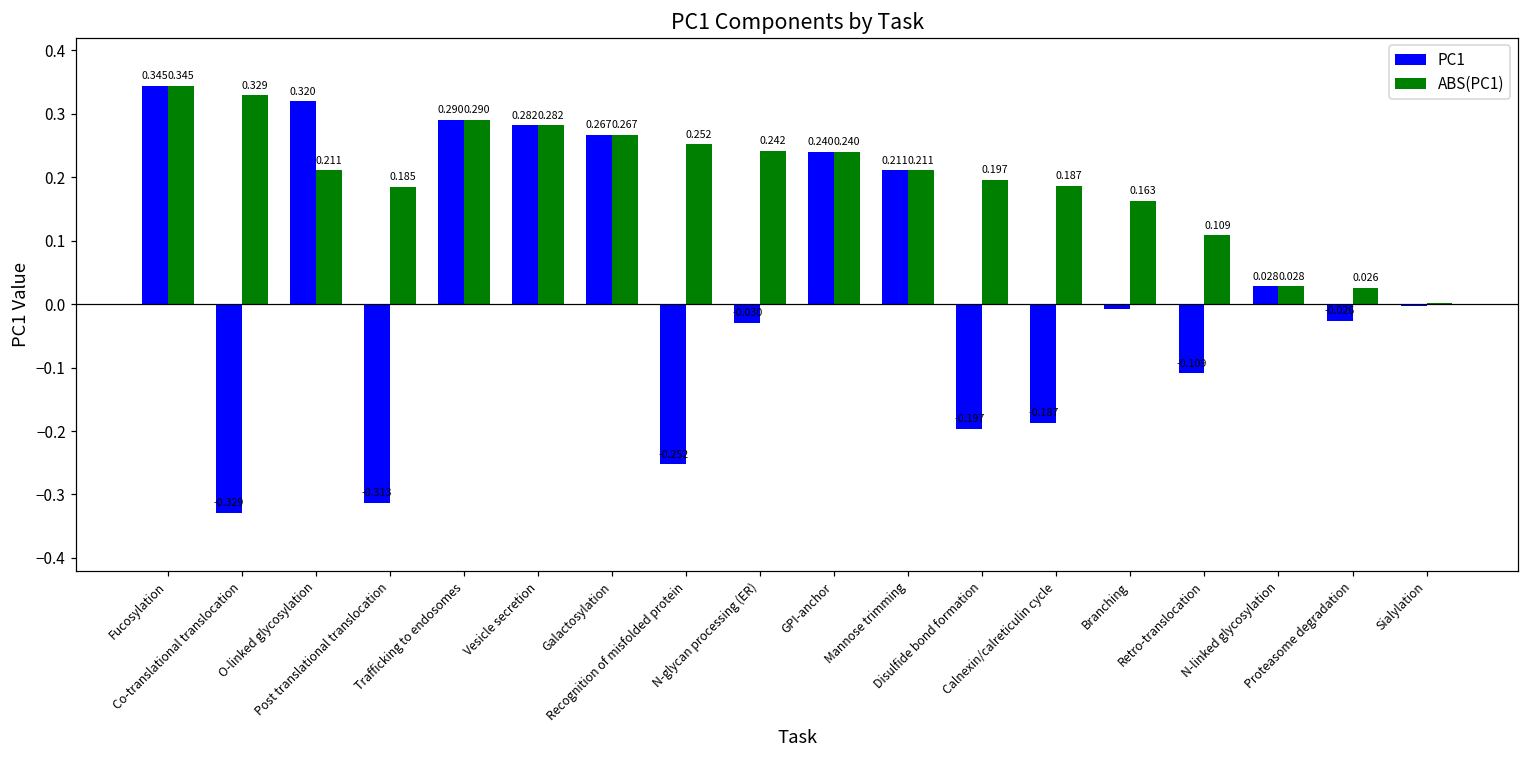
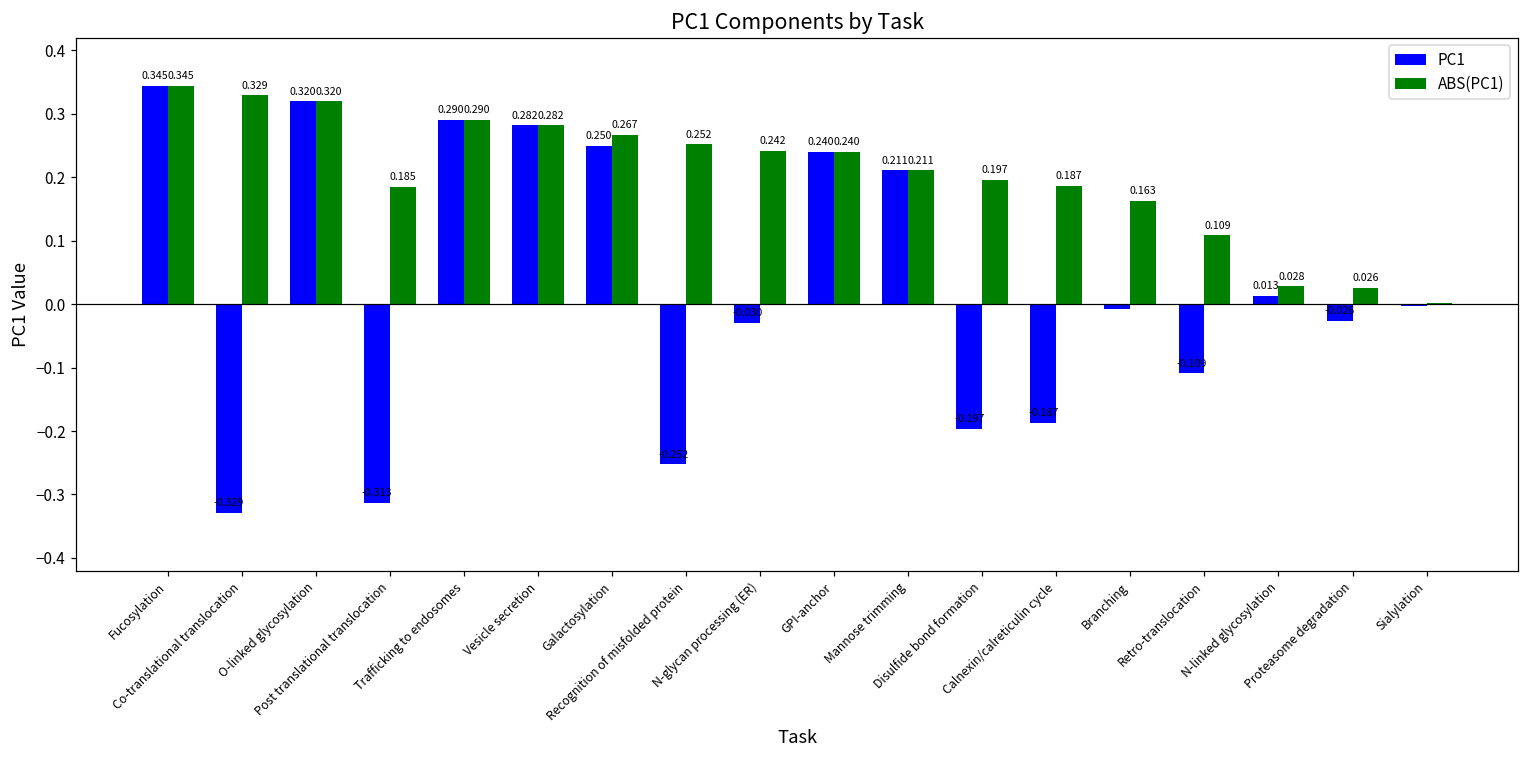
ABS(PC1), O-linked glycosylation: 0.211 -> 0.320
PC1, Galactosylation: 0.267 -> 0.250
PC1, N-linked glycosylation: 0.028 -> 0.013
